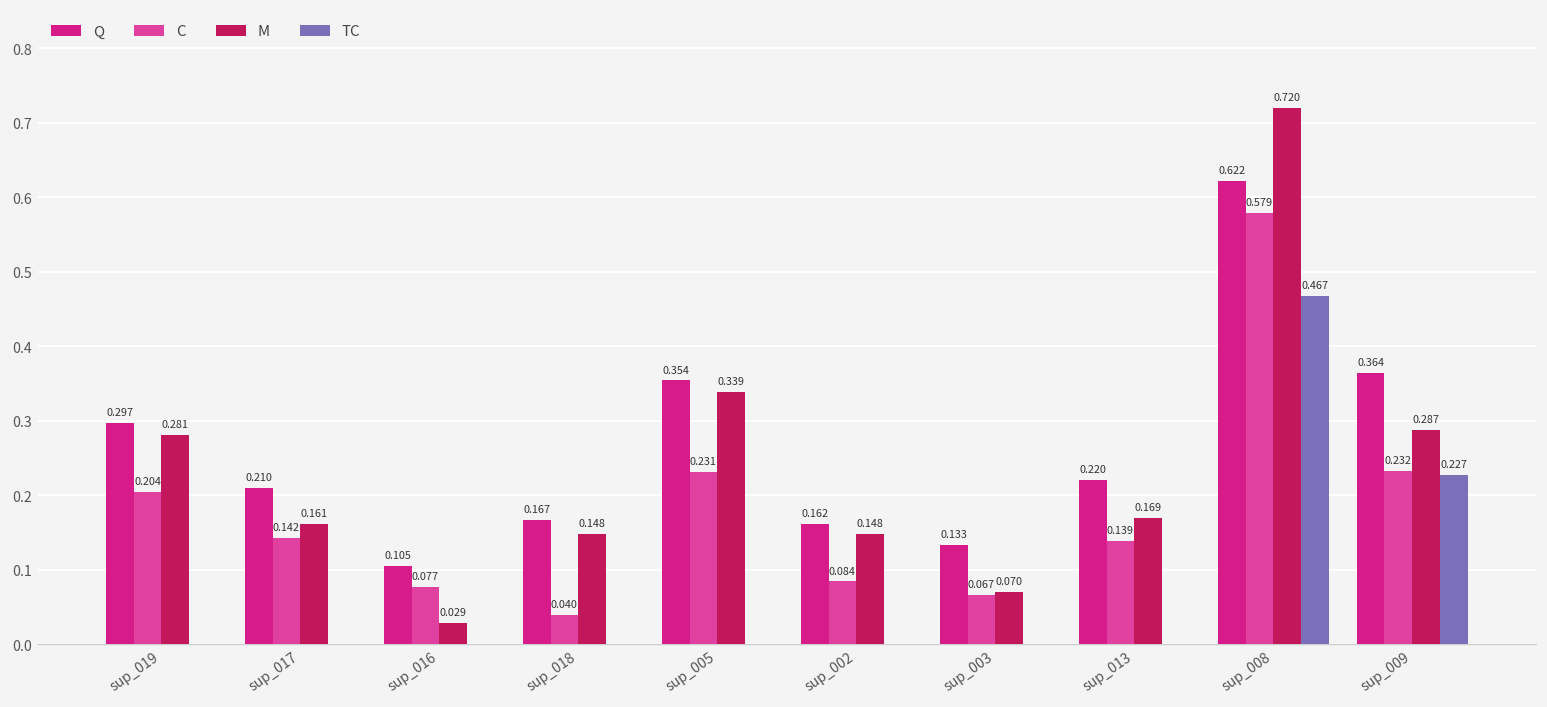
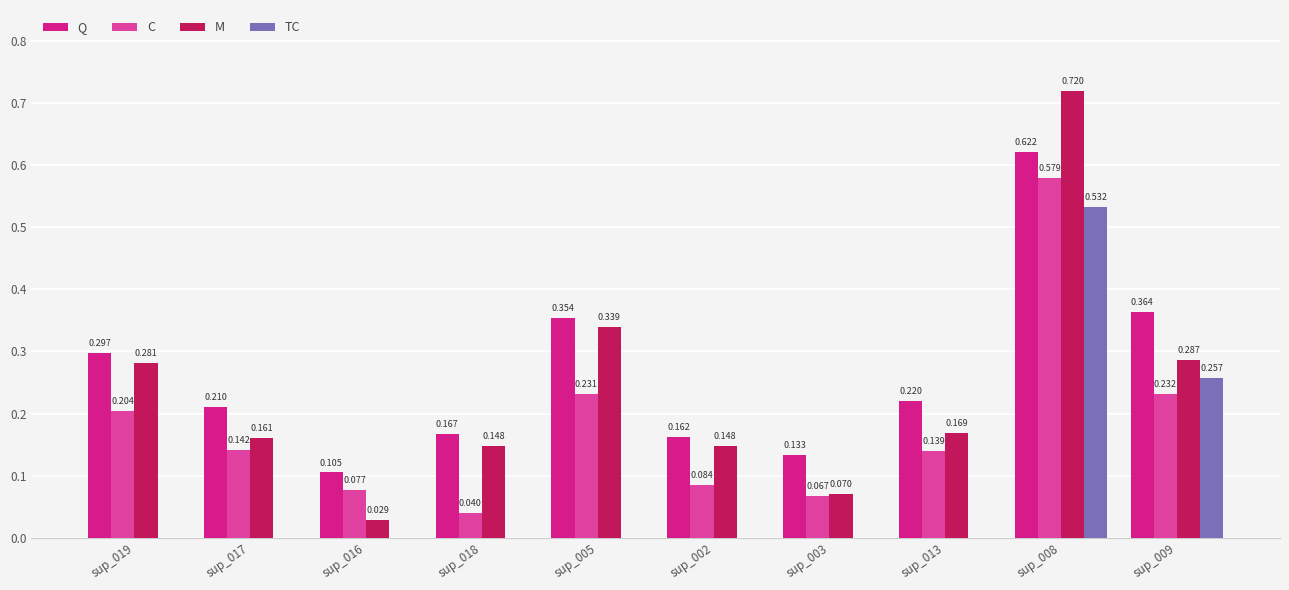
TC, sup_008: 0.467 -> 0.532
TC, sup_009: 0.227 -> 0.257
